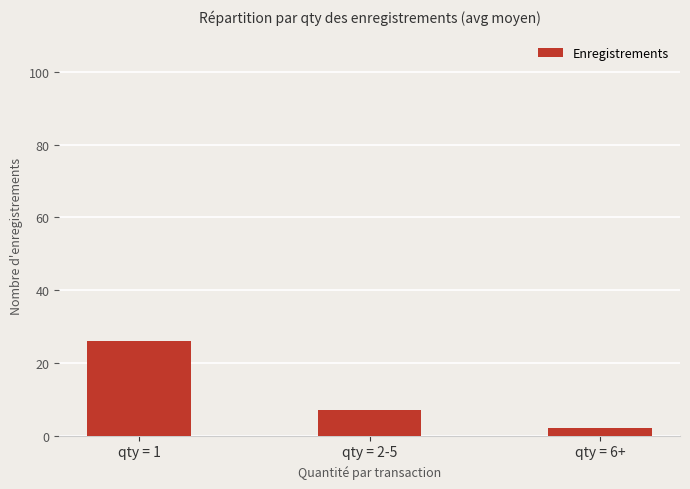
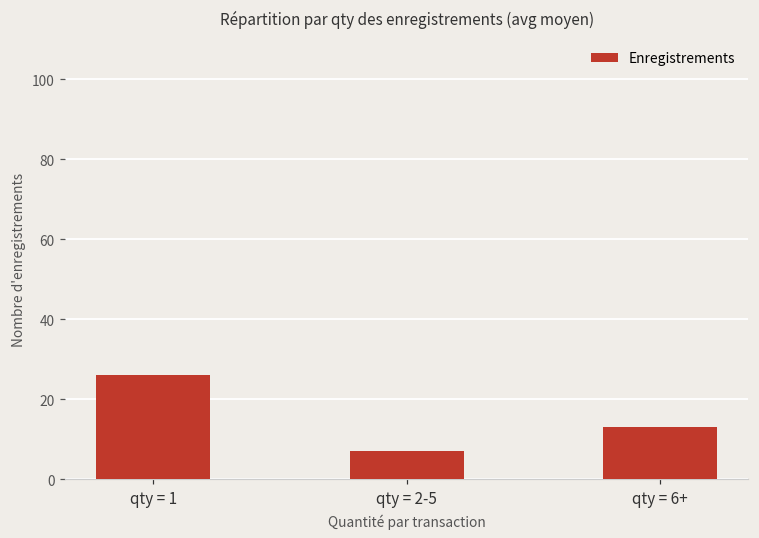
qty = 6+: 2 -> 13
